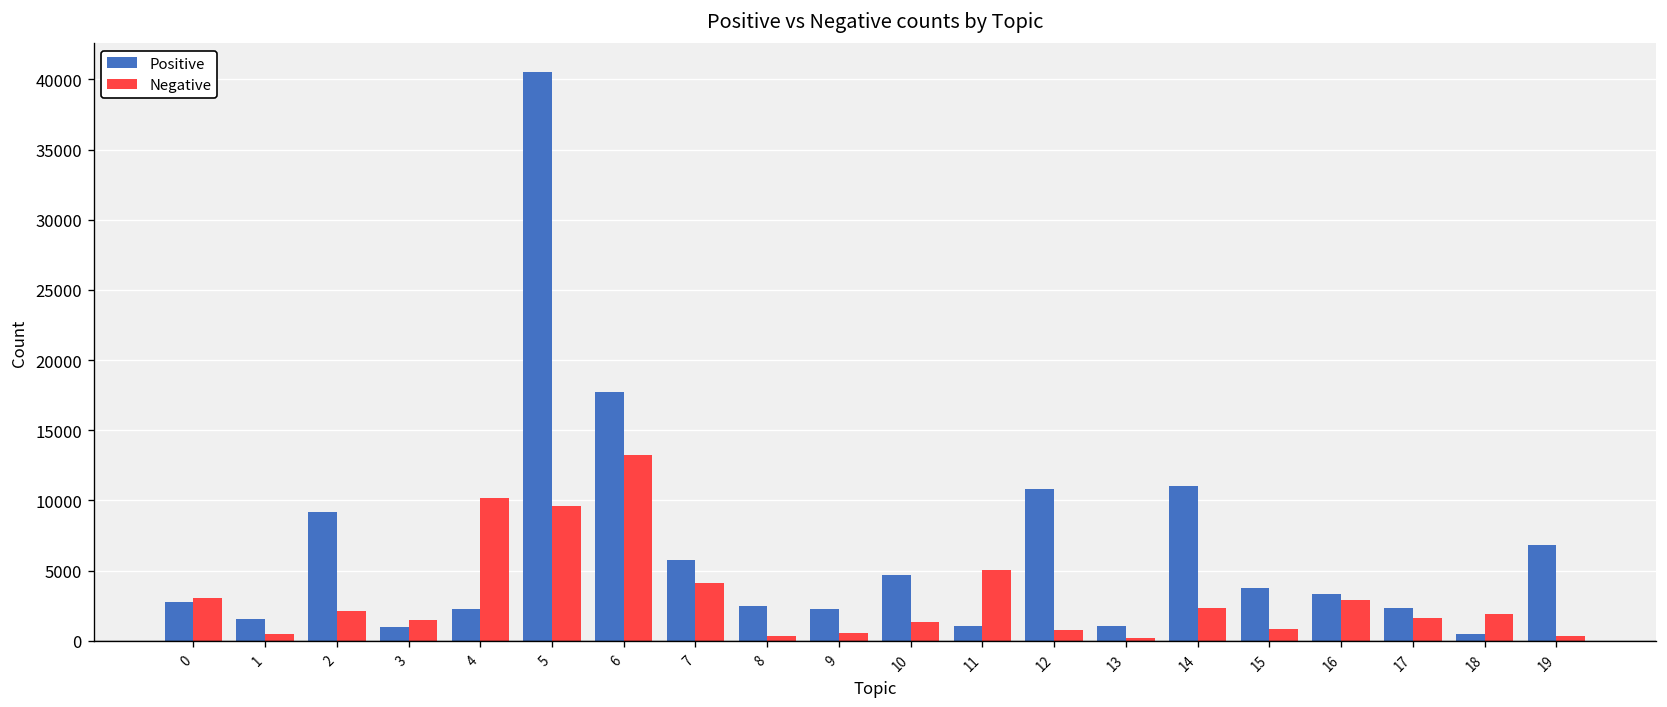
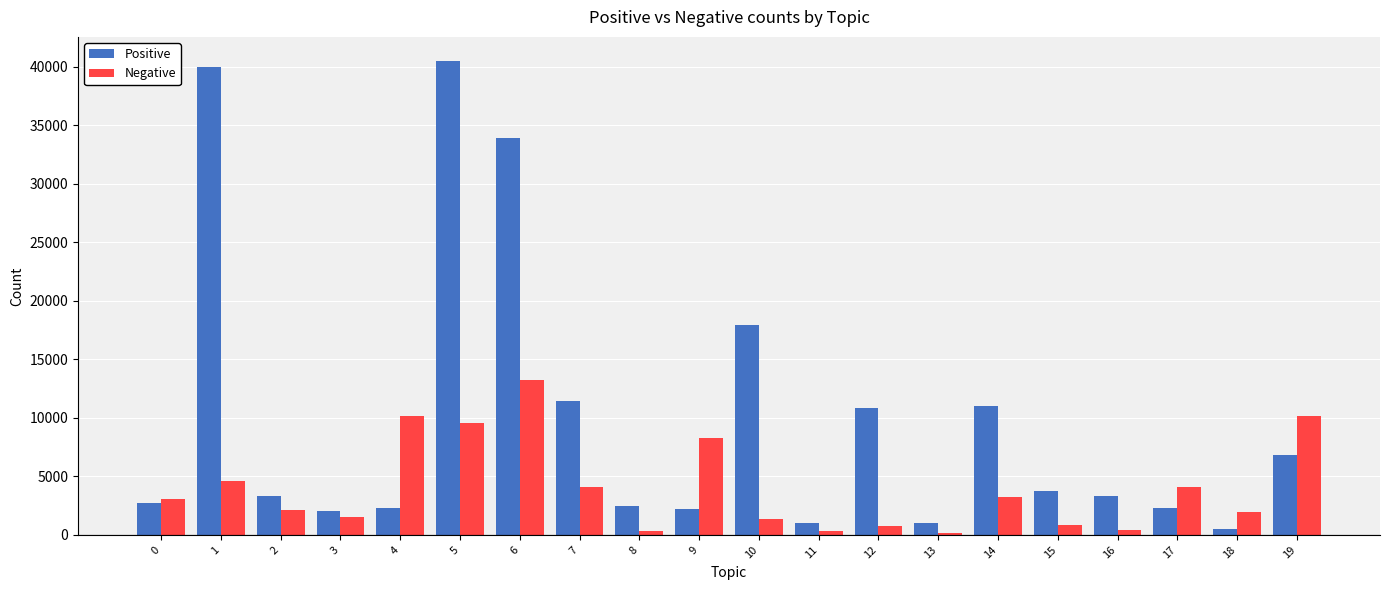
Positive, 1: 1600 -> 40000
Negative, 1: 500 -> 4600
Positive, 2: 9200 -> 3300
Positive, 3: 1000 -> 2000
Positive, 6: 17800 -> 33900
Positive, 7: 5800 -> 11400
Negative, 9: 600 -> 8300
Positive, 10: 4700 -> 17900
Negative, 11: 5000 -> 400
Negative, 14: 2400 -> 3200
Negative, 16: 2900 -> 400
Negative, 17: 1700 -> 4100
Negative, 19: 300 -> 10100
